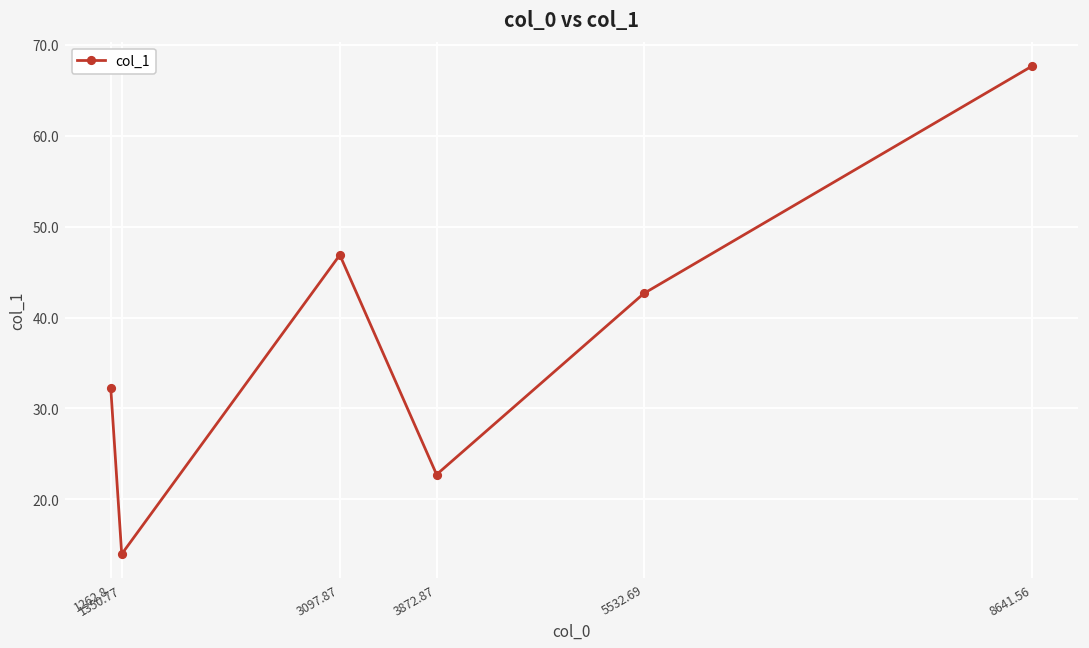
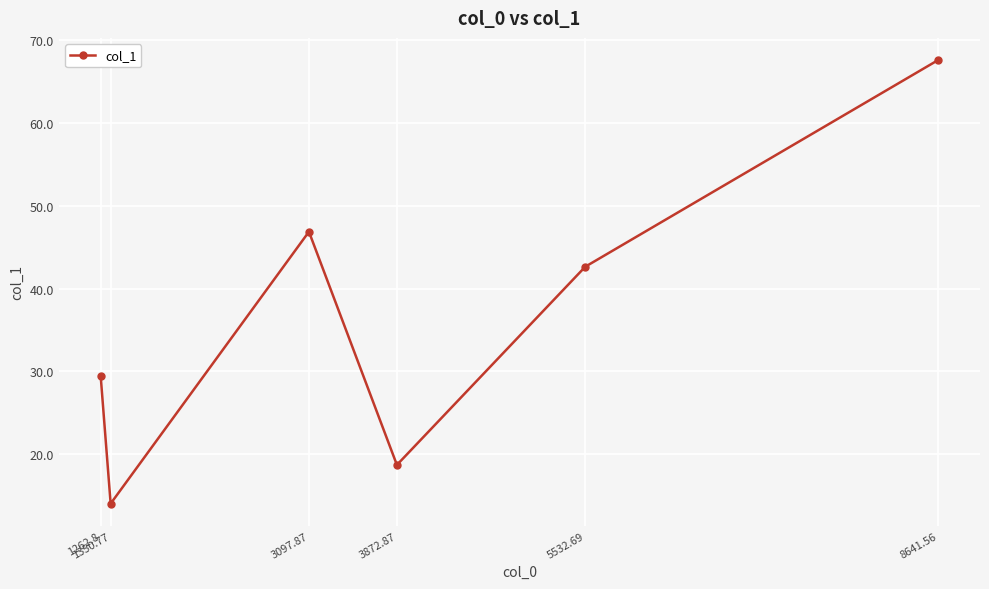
1262.8: 32 -> 29
3872.87: 23 -> 19
